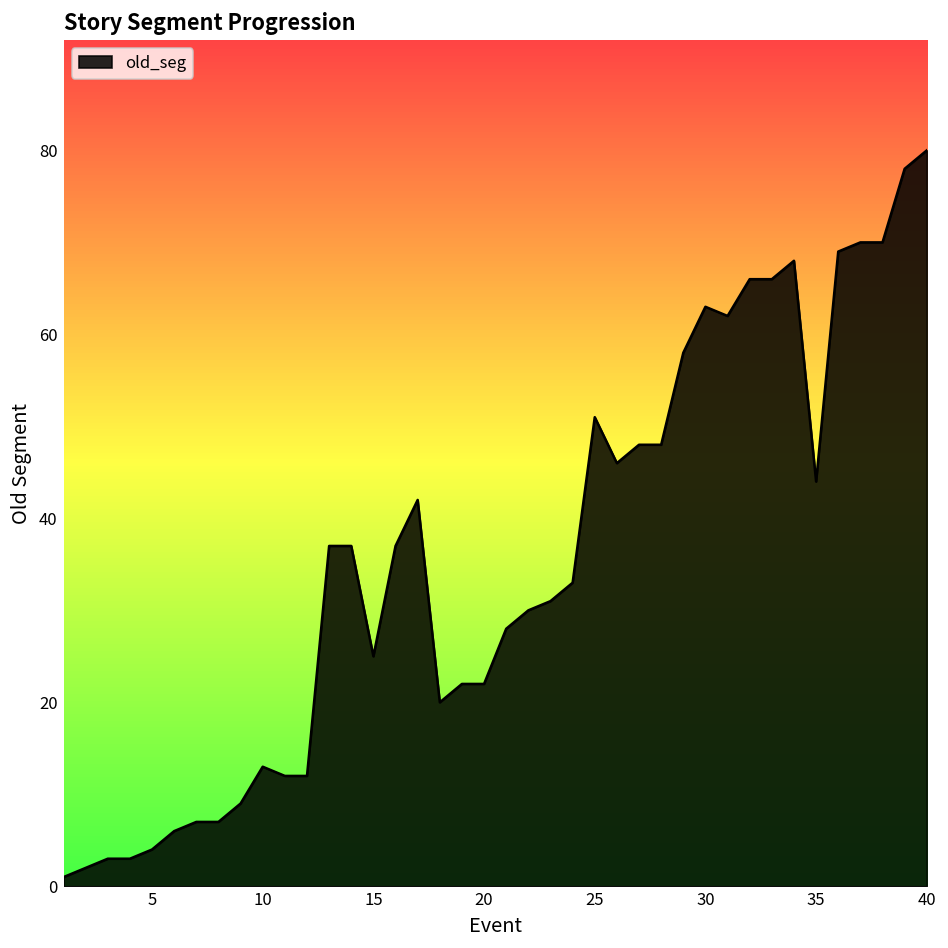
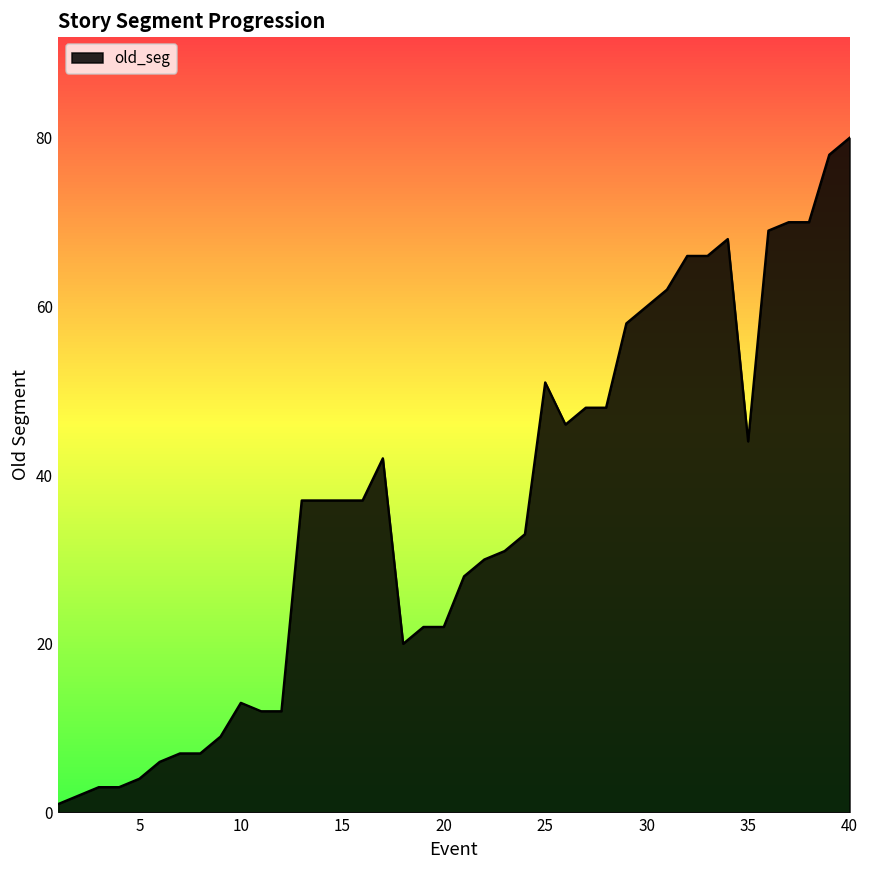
15: 25 -> 37
30: 63 -> 60
